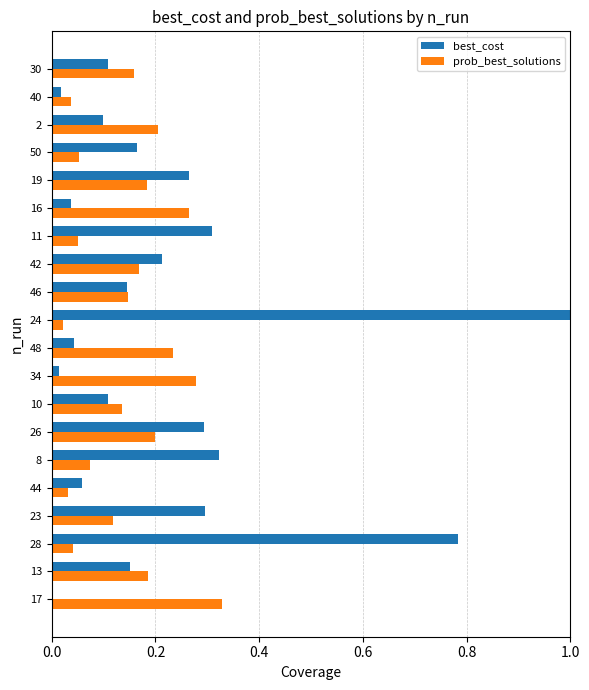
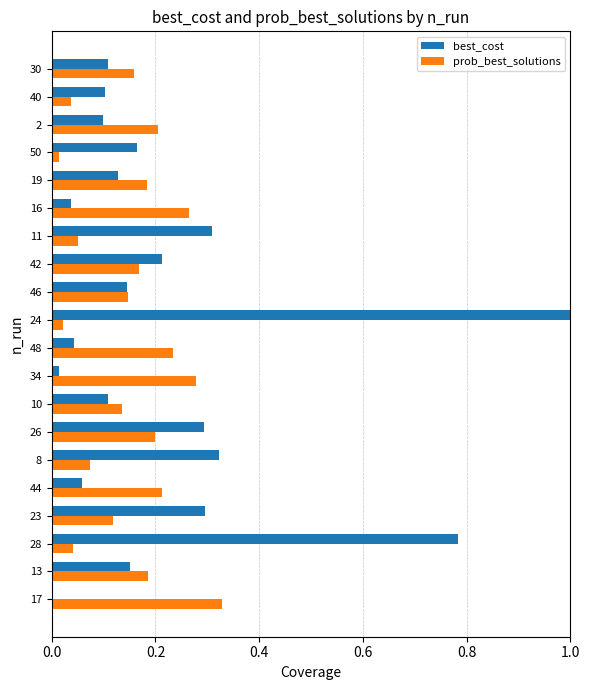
best_cost, 40: 0.02 -> 0.10
prob_best_solutions, 50: 0.05 -> 0.01
best_cost, 19: 0.26 -> 0.13
prob_best_solutions, 44: 0.03 -> 0.21
